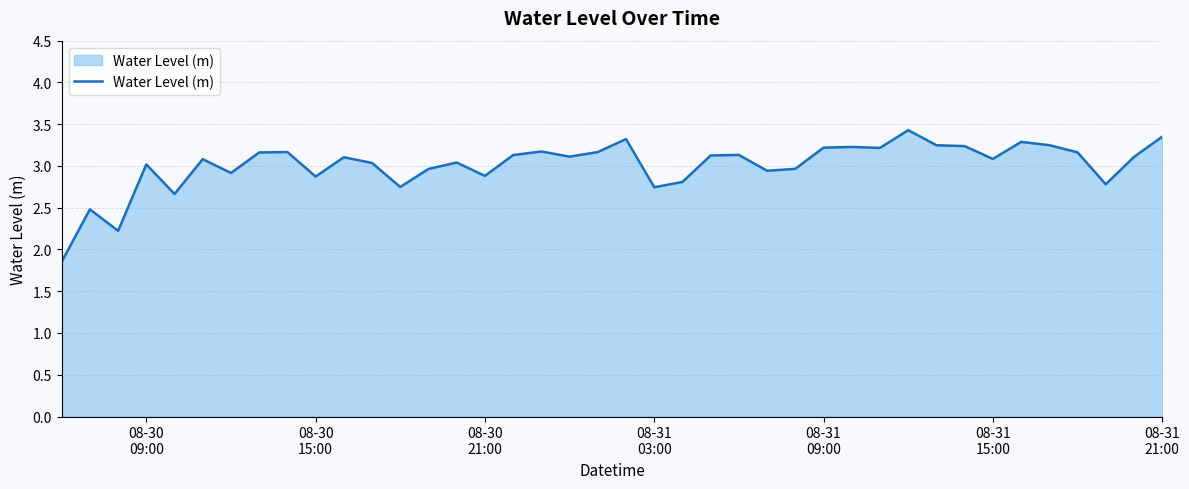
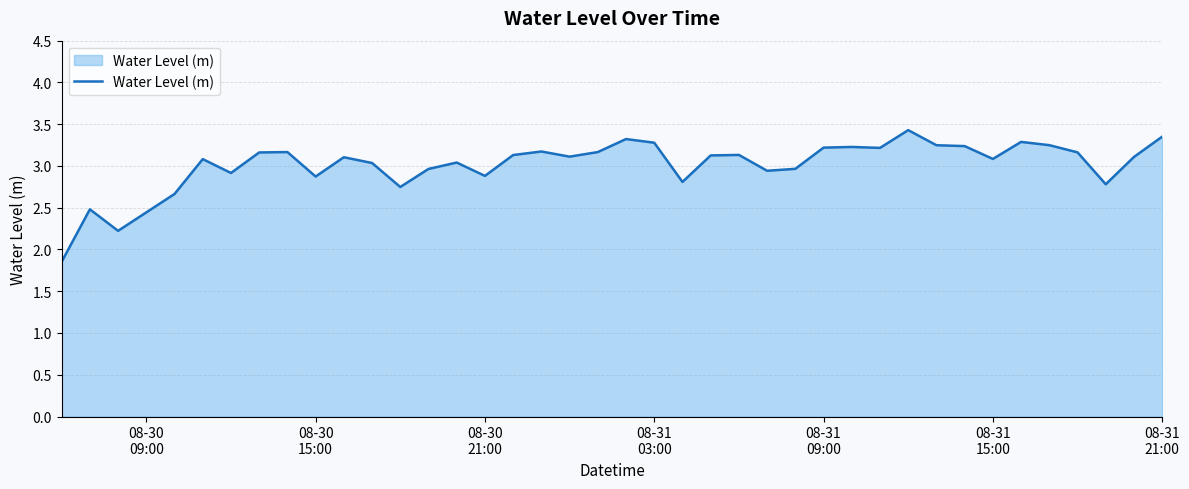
08-30 09:00: 3.0 -> 2.4
08-31 03:00: 2.7 -> 3.3
